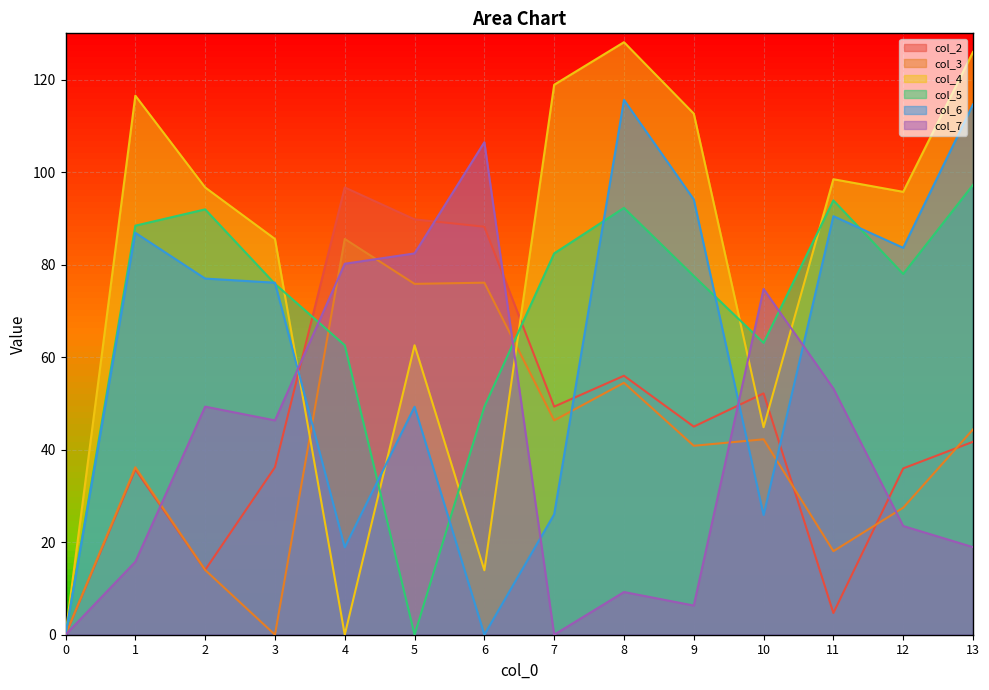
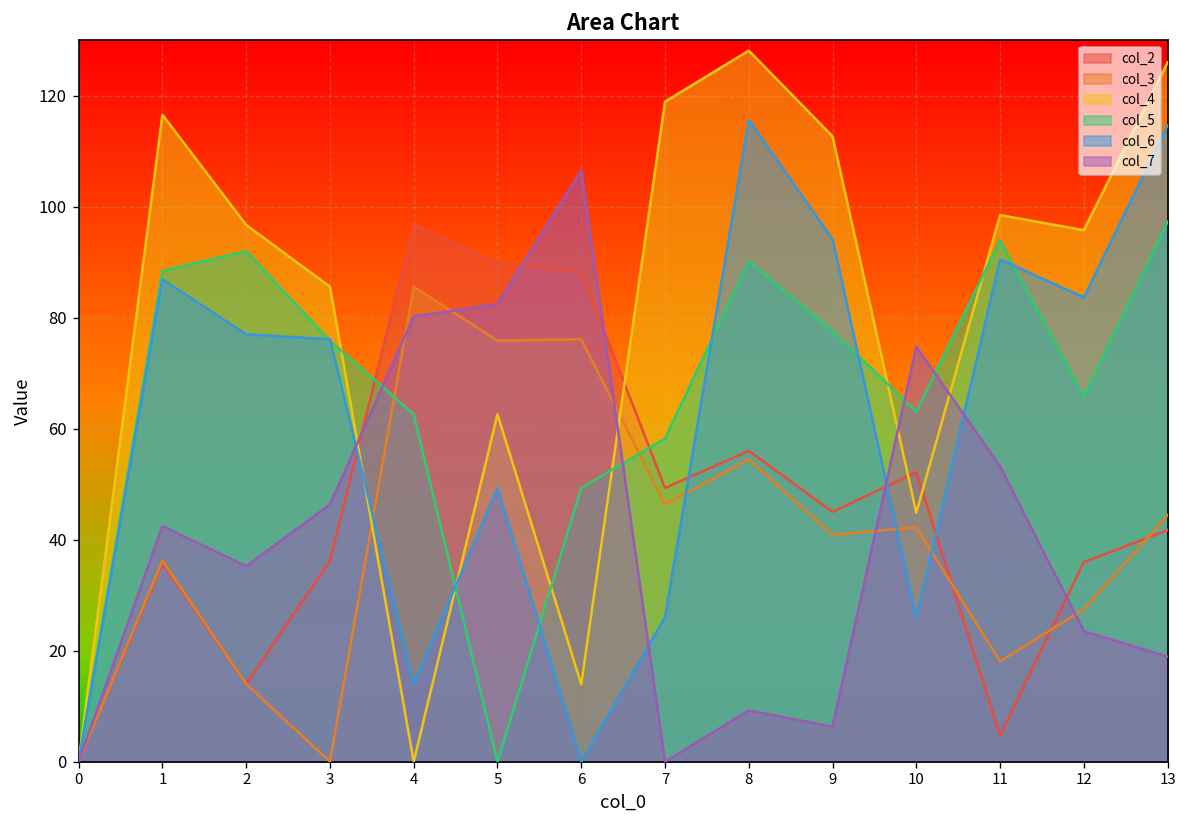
col_7, 1: 16 -> 42
col_7, 2: 49 -> 35
col_6, 4: 19 -> 14
col_5, 7: 82 -> 58
col_5, 8: 92 -> 90
col_5, 12: 78 -> 66
